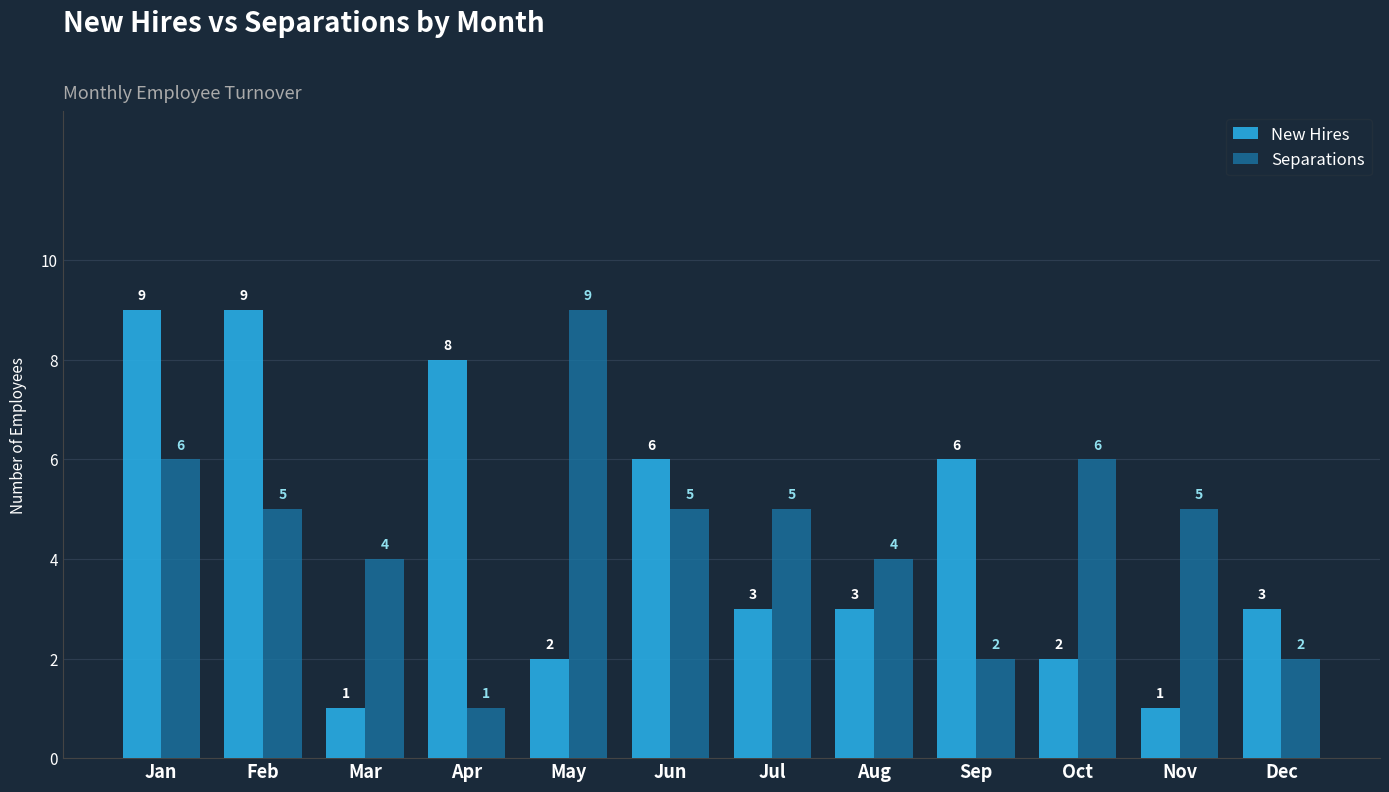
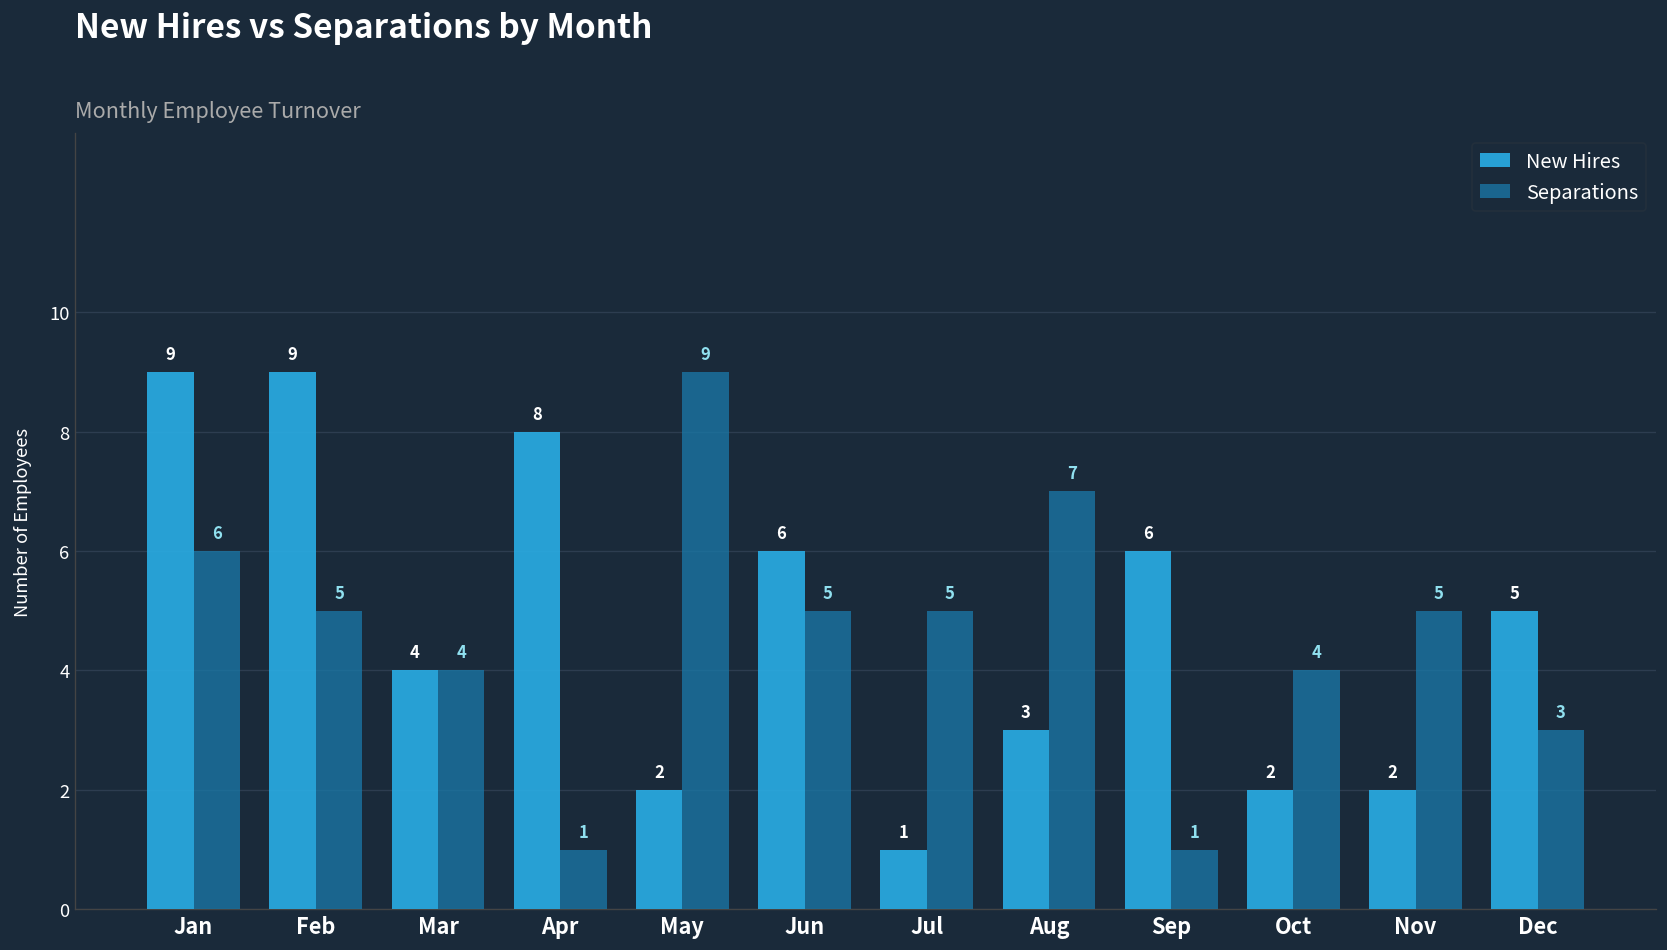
New Hires, Mar: 1 -> 4
New Hires, Jul: 3 -> 1
Separations, Aug: 4 -> 7
Separations, Sep: 2 -> 1
Separations, Oct: 6 -> 4
New Hires, Nov: 1 -> 2
New Hires, Dec: 3 -> 5
Separations, Dec: 2 -> 3
